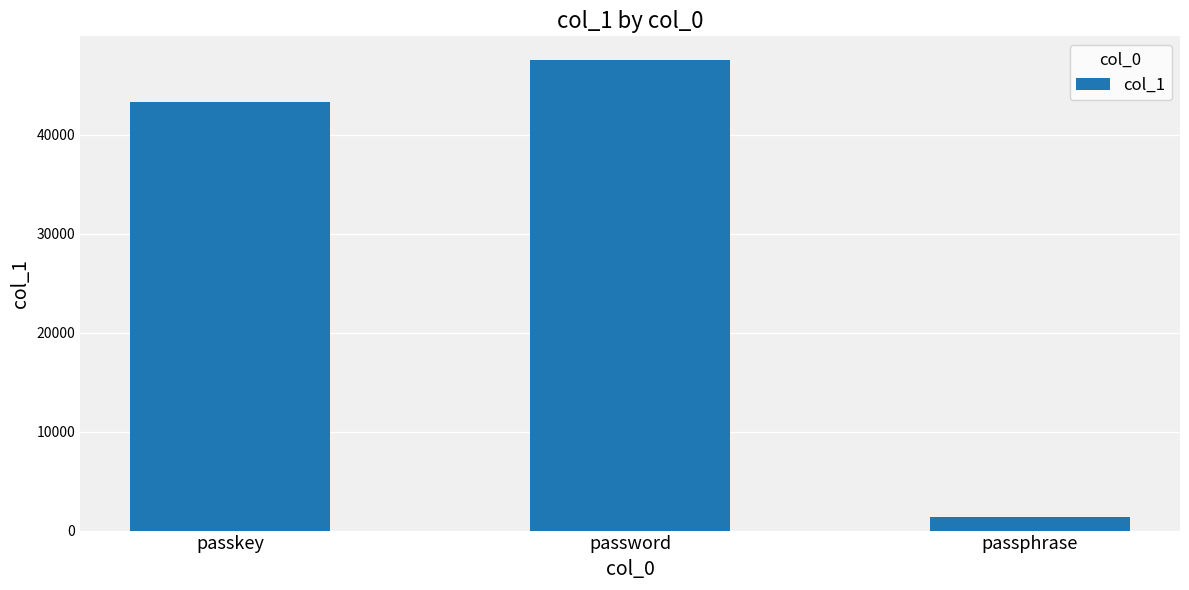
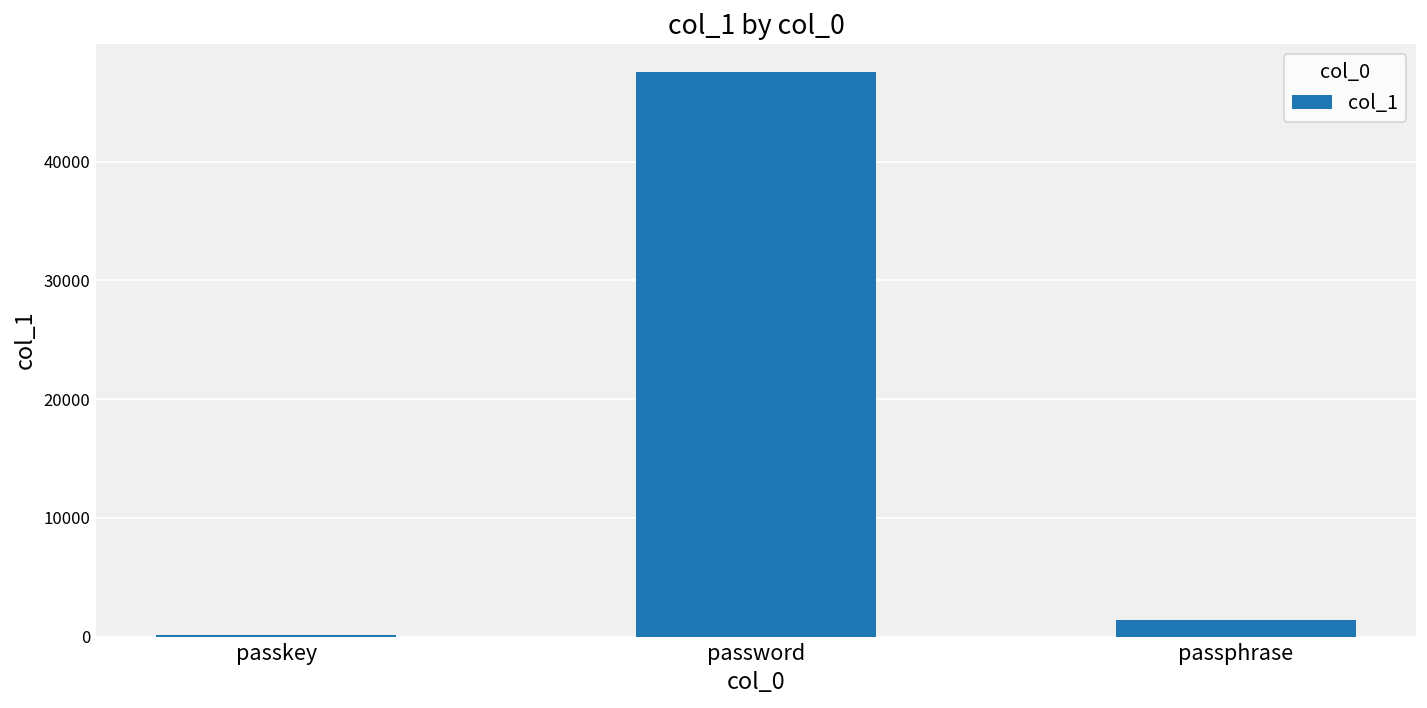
passkey: 43000 -> 0
